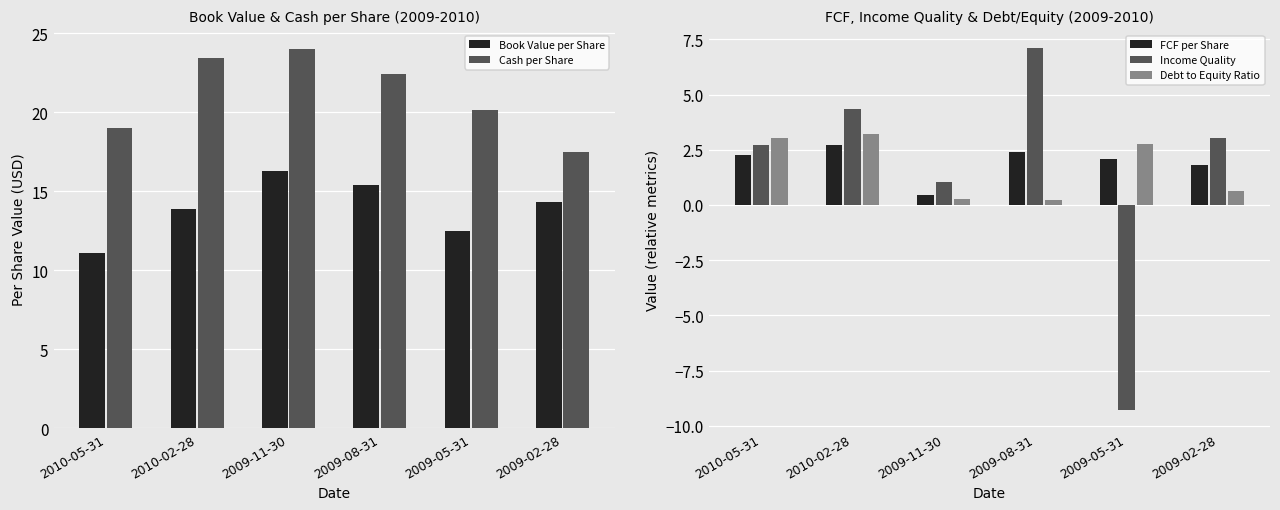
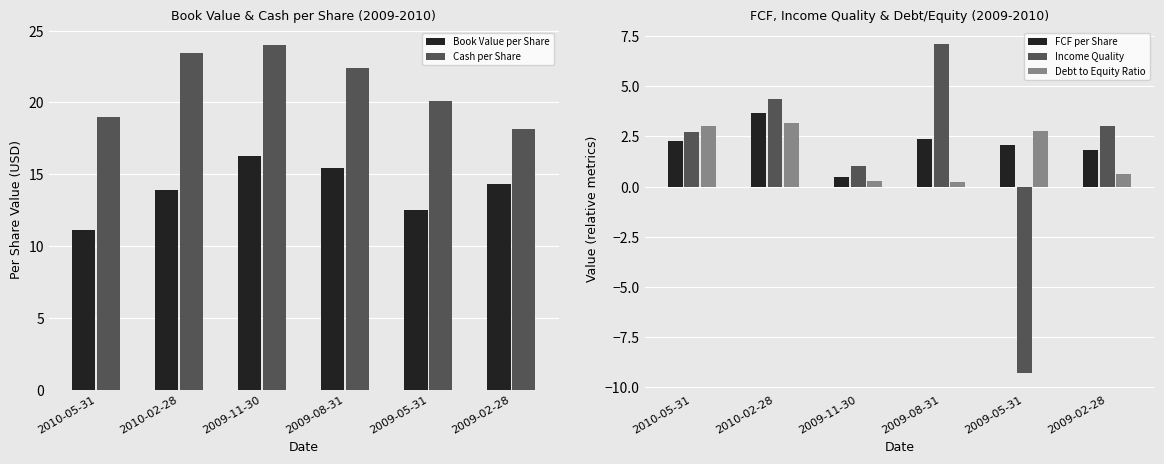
Book Value & Cash per Share (2009-2010), Cash per Share, 2009-02-28: 17.5 -> 18.2
FCF, Income Quality & Debt/Equity (2009-2010), FCF per Share, 2010-02-28: 2.7 -> 3.7
